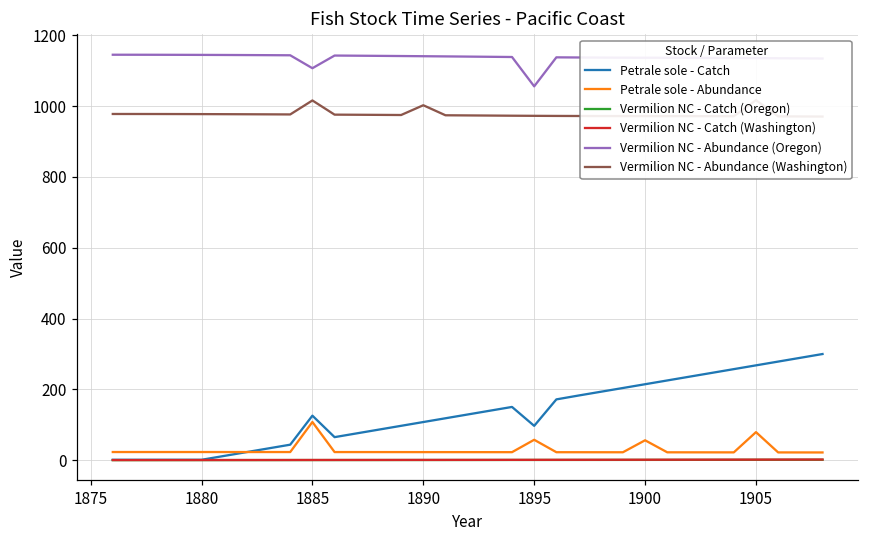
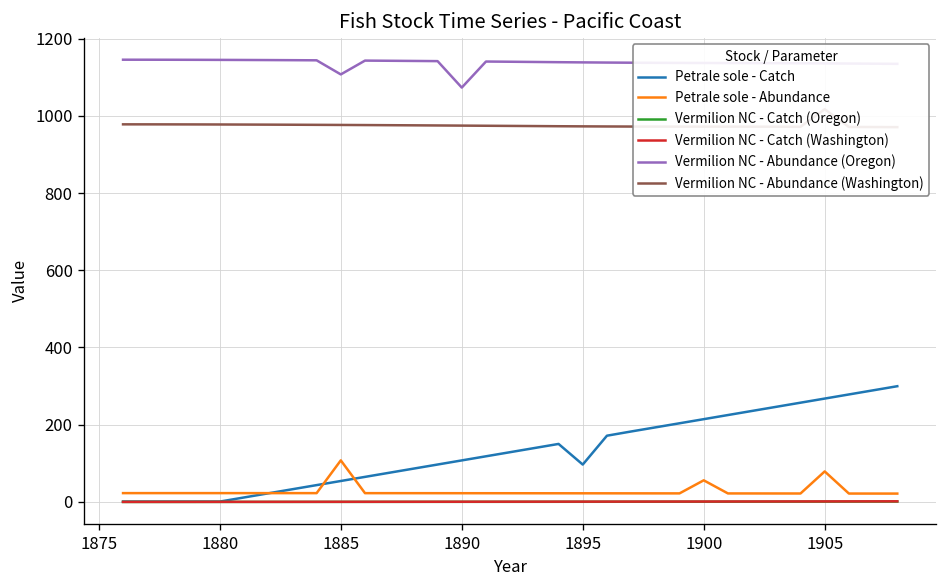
Petrale sole - Catch, 1885: 130 -> 50
Vermilion NC - Abundance (Washington), 1885: 1020 -> 980
Vermilion NC - Abundance (Oregon), 1890: 1140 -> 1070
Vermilion NC - Abundance (Washington), 1890: 1000 -> 970
Petrale sole - Abundance, 1895: 60 -> 20
Vermilion NC - Abundance (Oregon), 1895: 1060 -> 1140
